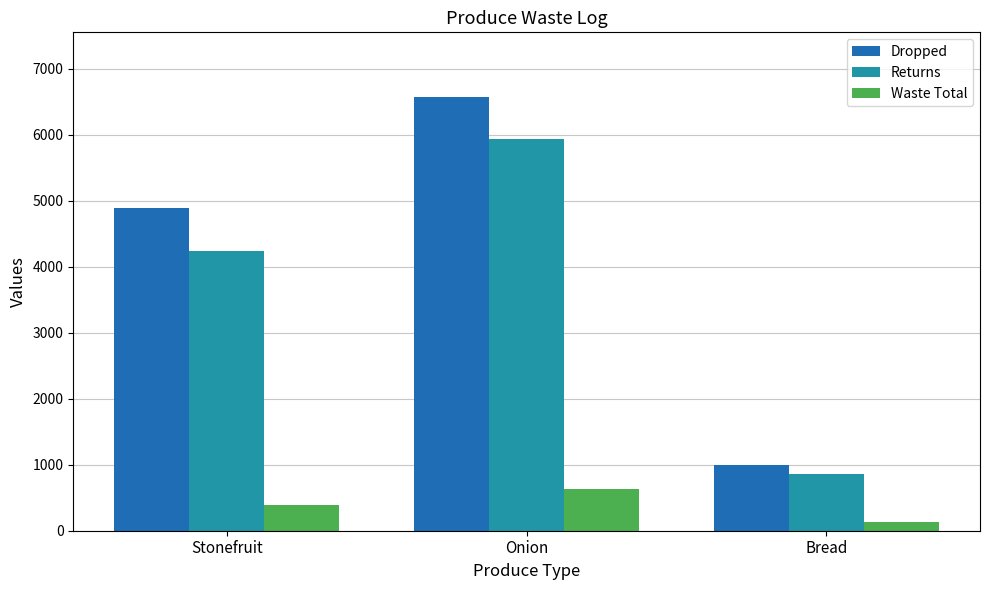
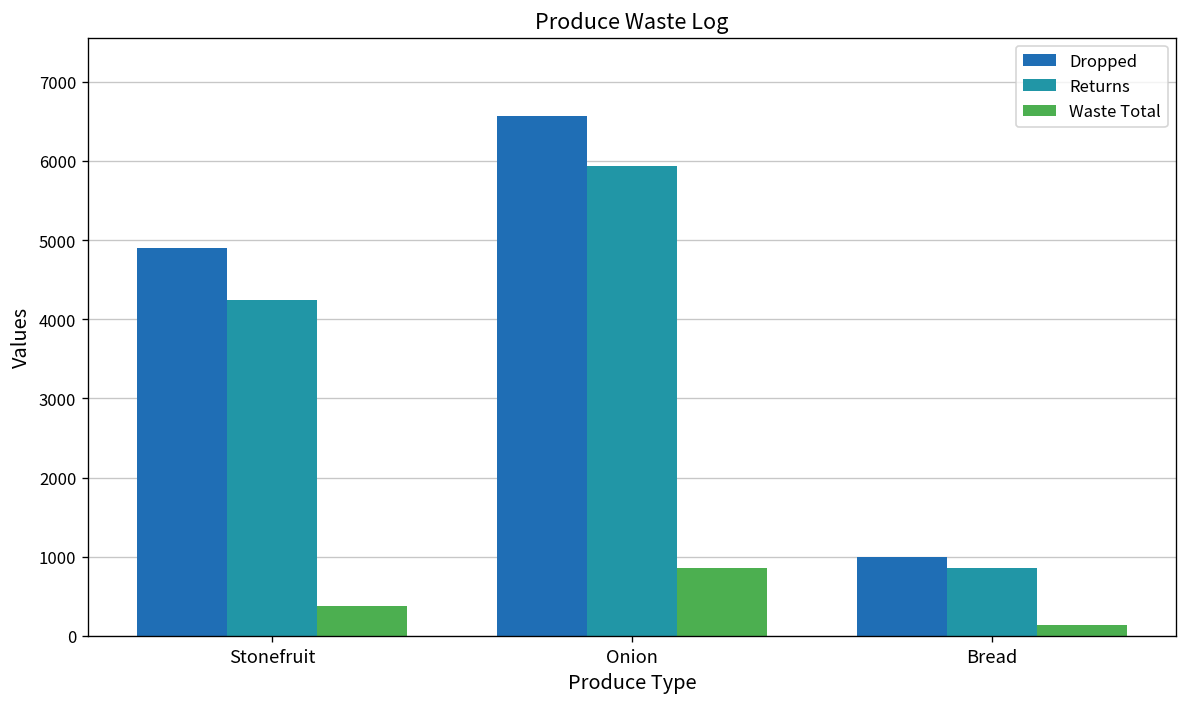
Waste Total, Onion: 600 -> 900
